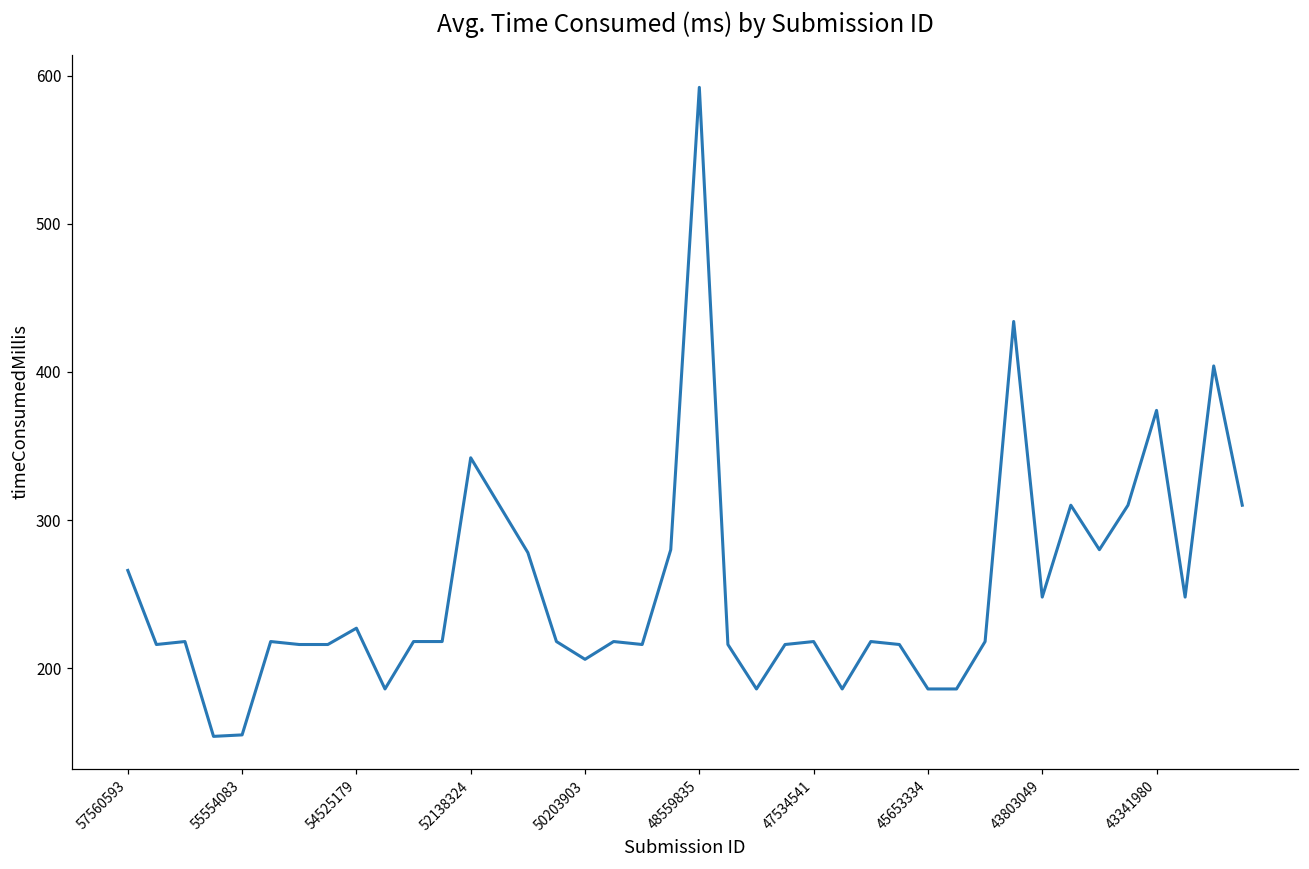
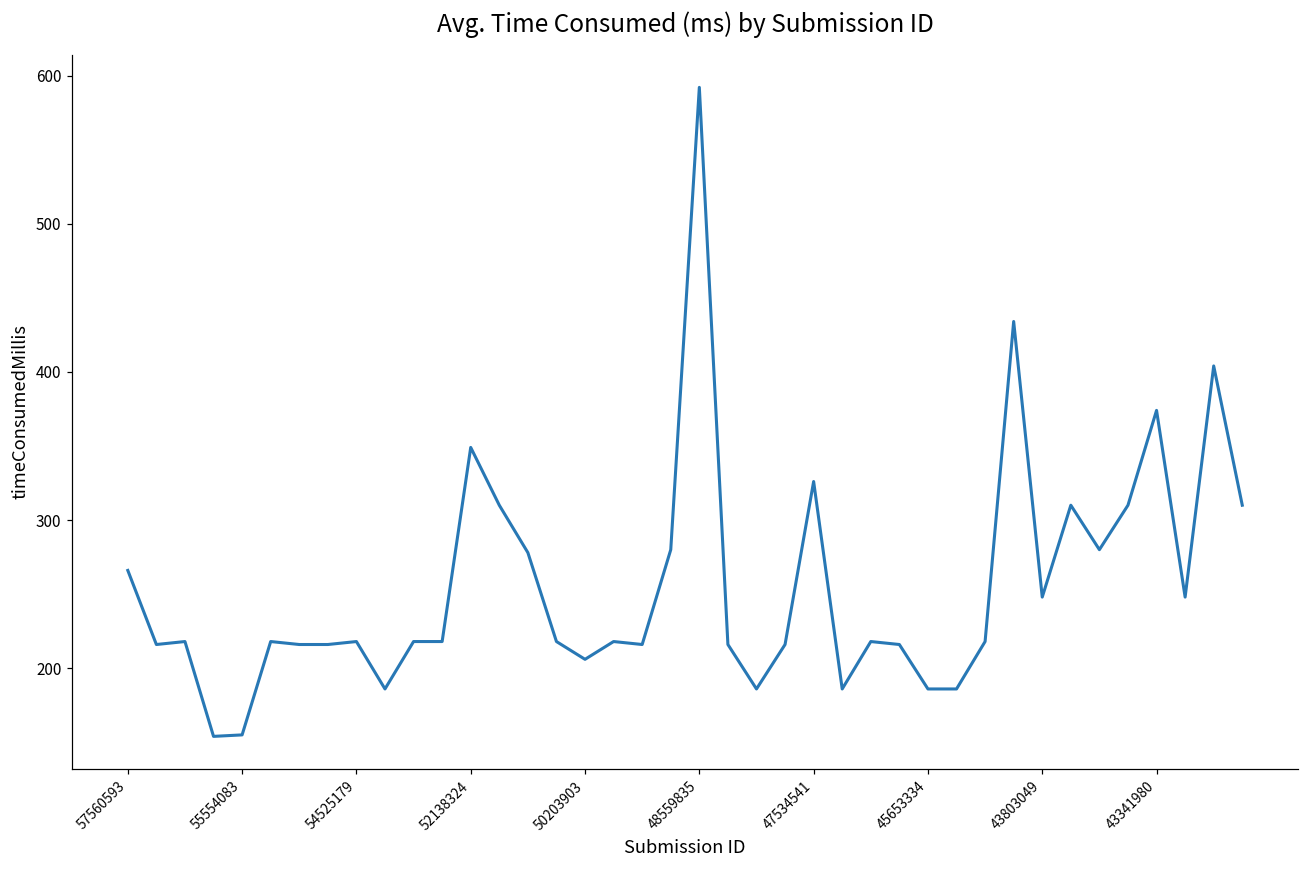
54525179: 227 -> 218
52138324: 342 -> 349
47534541: 218 -> 326
